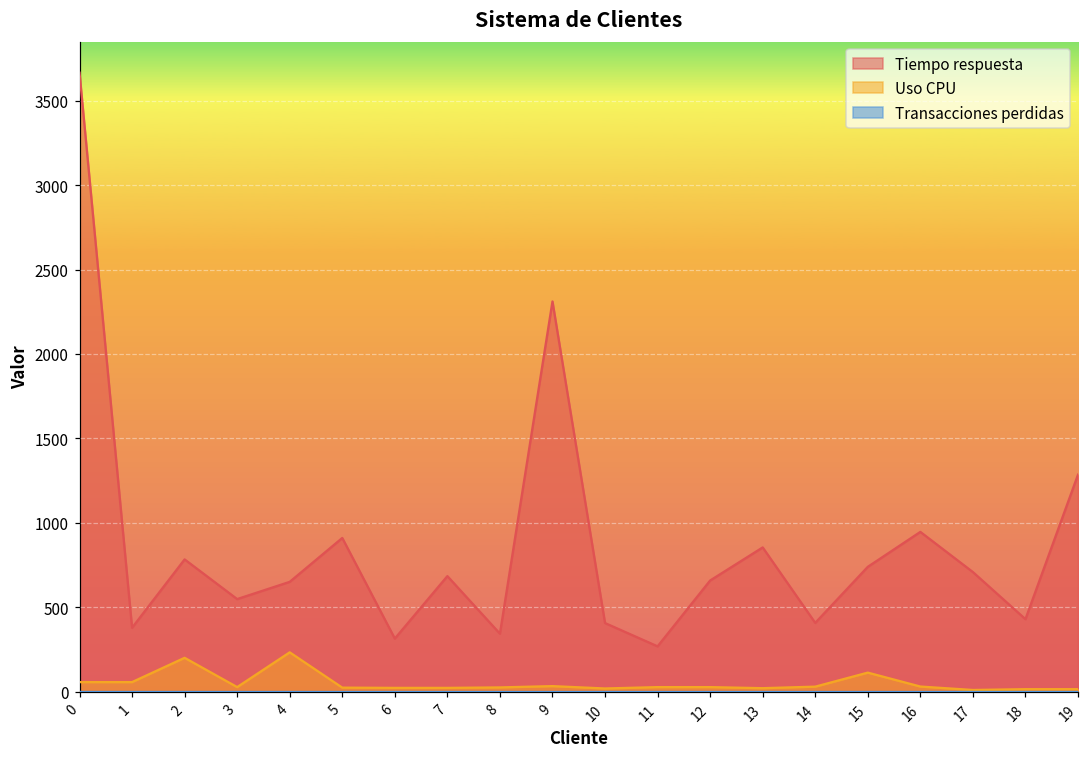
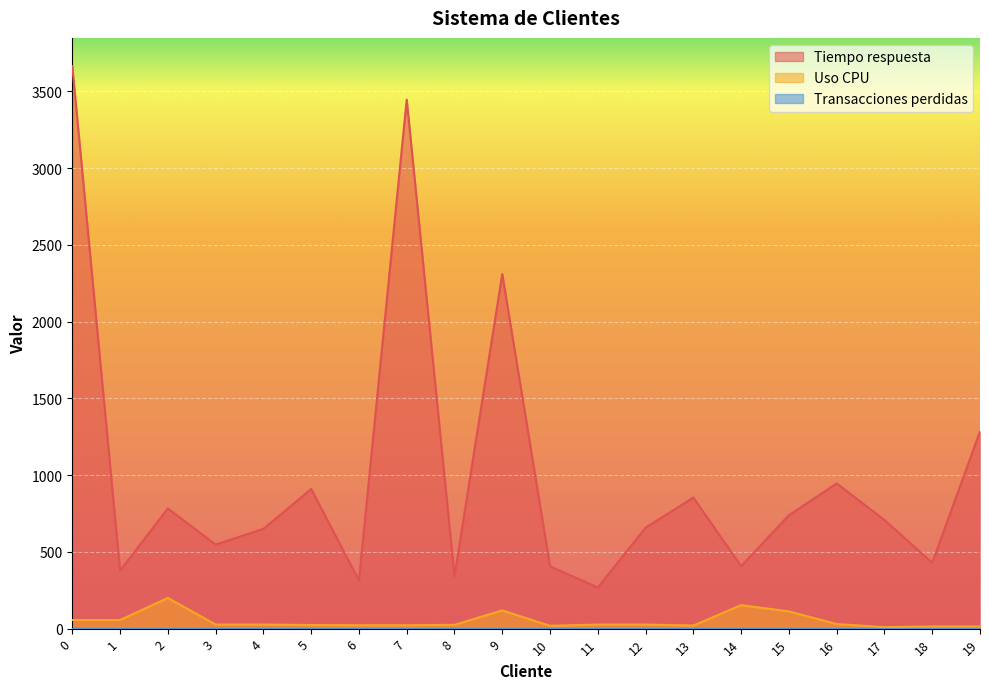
Uso CPU, 4: 230 -> 30
Tiempo respuesta, 7: 680 -> 3450
Uso CPU, 9: 30 -> 120
Uso CPU, 14: 30 -> 150
